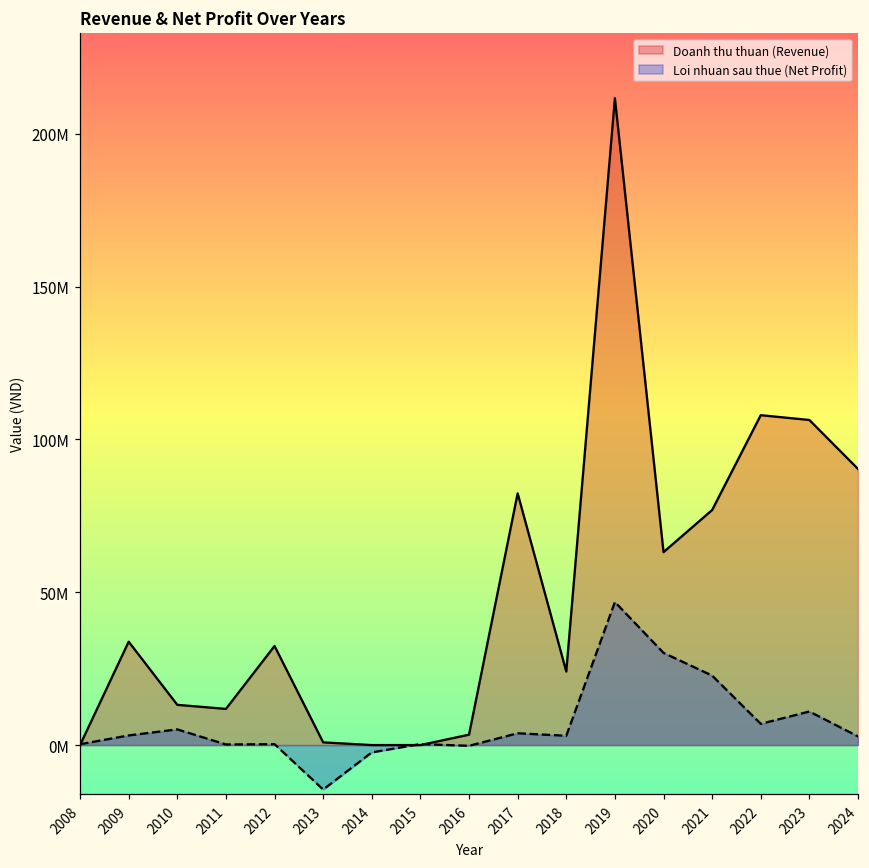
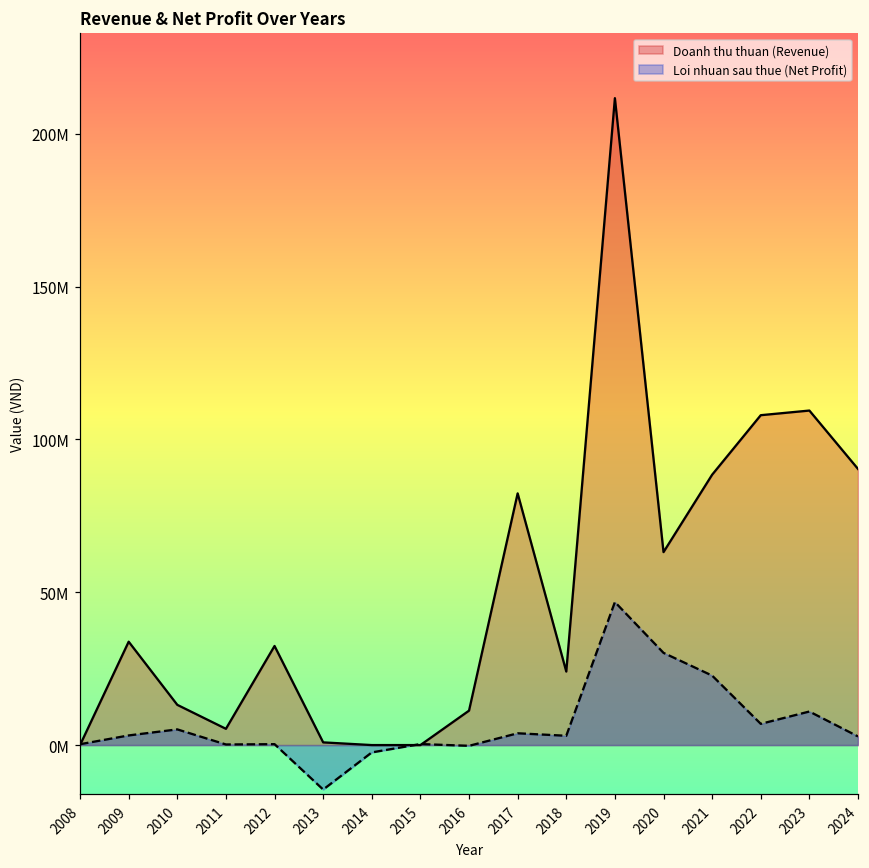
Doanh thu thuan (Revenue), 2011: 12000000 -> 5000000
Doanh thu thuan (Revenue), 2016: 3000000 -> 11000000
Doanh thu thuan (Revenue), 2021: 77000000 -> 88000000
Doanh thu thuan (Revenue), 2023: 106000000 -> 109000000
